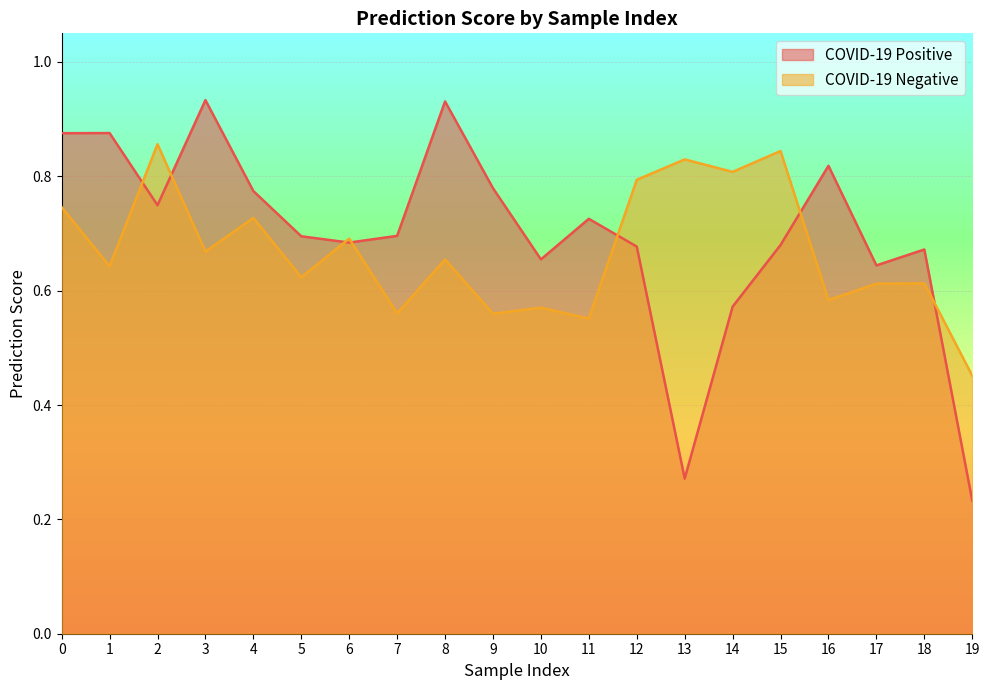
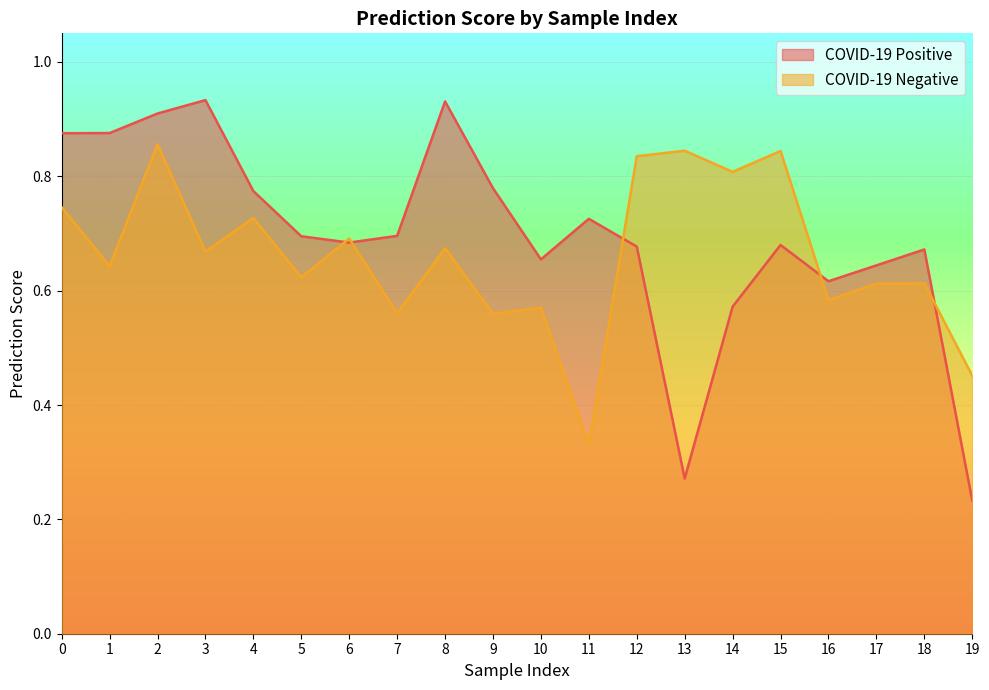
COVID-19 Positive, 2: 0.75 -> 0.91
COVID-19 Negative, 8: 0.65 -> 0.67
COVID-19 Negative, 11: 0.55 -> 0.33
COVID-19 Negative, 12: 0.79 -> 0.84
COVID-19 Negative, 13: 0.83 -> 0.84
COVID-19 Positive, 16: 0.82 -> 0.62
